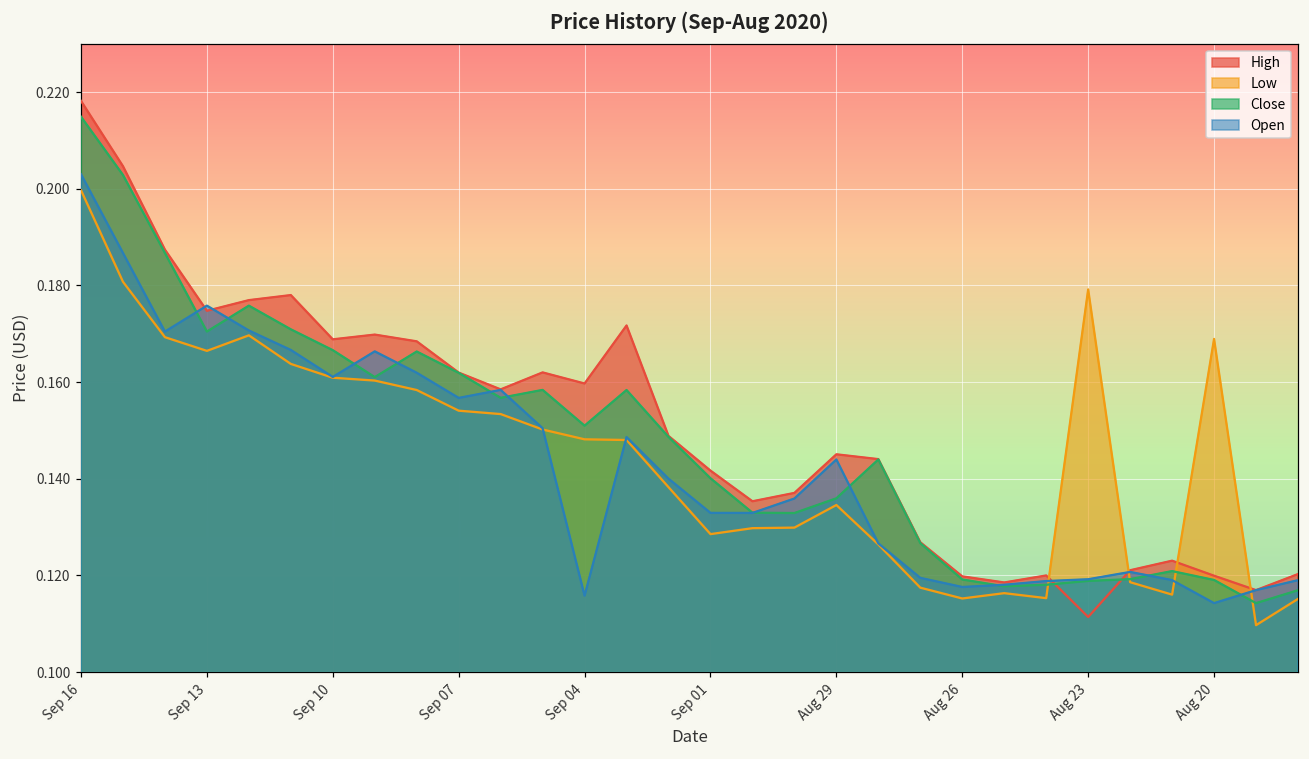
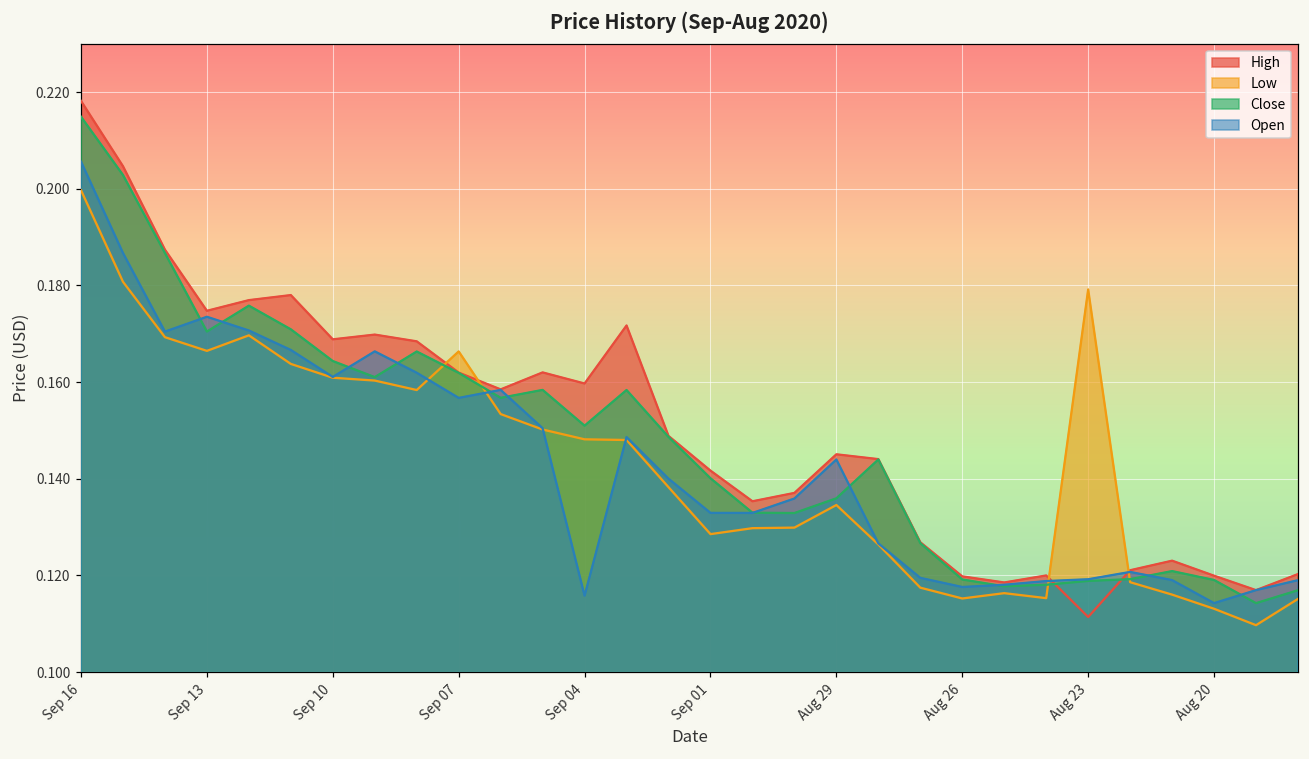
Open, Sep 16: 0.203 -> 0.206
Open, Sep 13: 0.176 -> 0.174
Close, Sep 10: 0.167 -> 0.164
Low, Sep 07: 0.154 -> 0.166
Low, Aug 20: 0.169 -> 0.113
